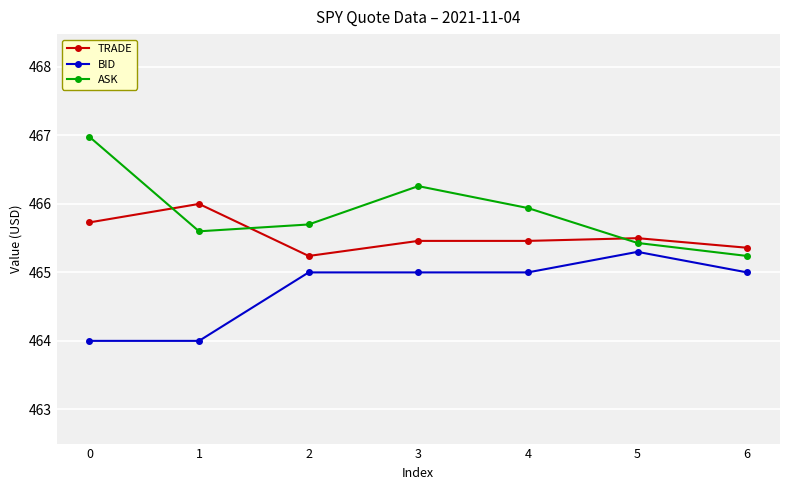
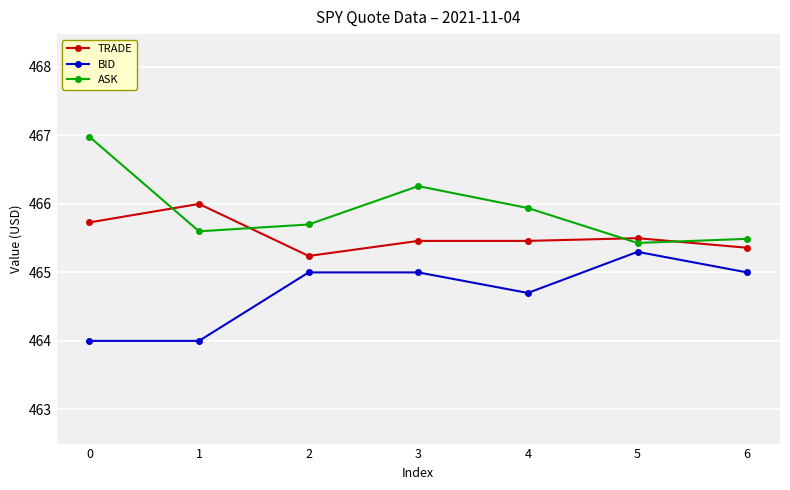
BID, 4: 465.0 -> 464.7
ASK, 6: 465.2 -> 465.5
